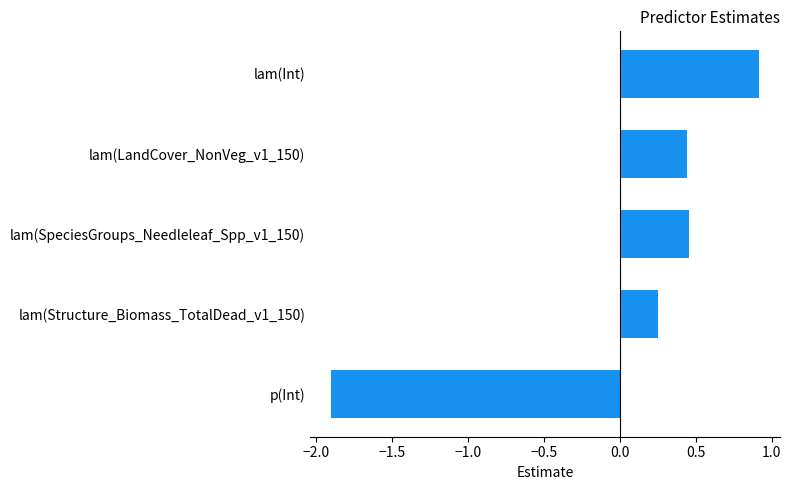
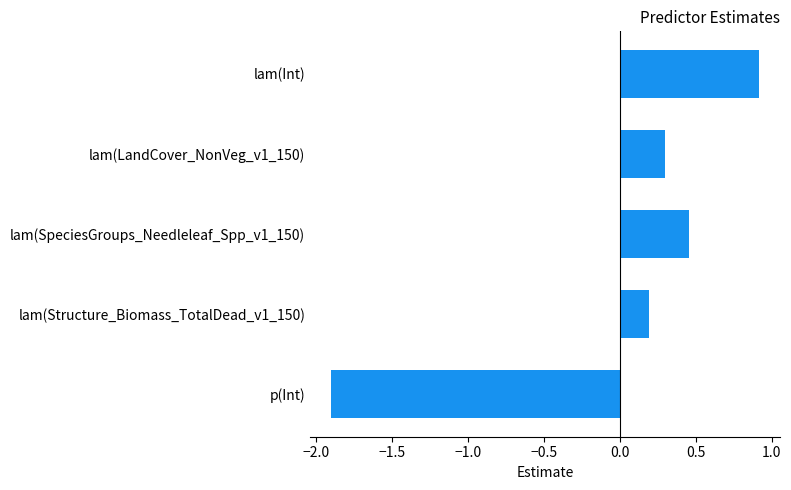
lam(LandCover_NonVeg_v1_150): 0.44 -> 0.30
lam(Structure_Biomass_TotalDead_v1_150): 0.25 -> 0.19
